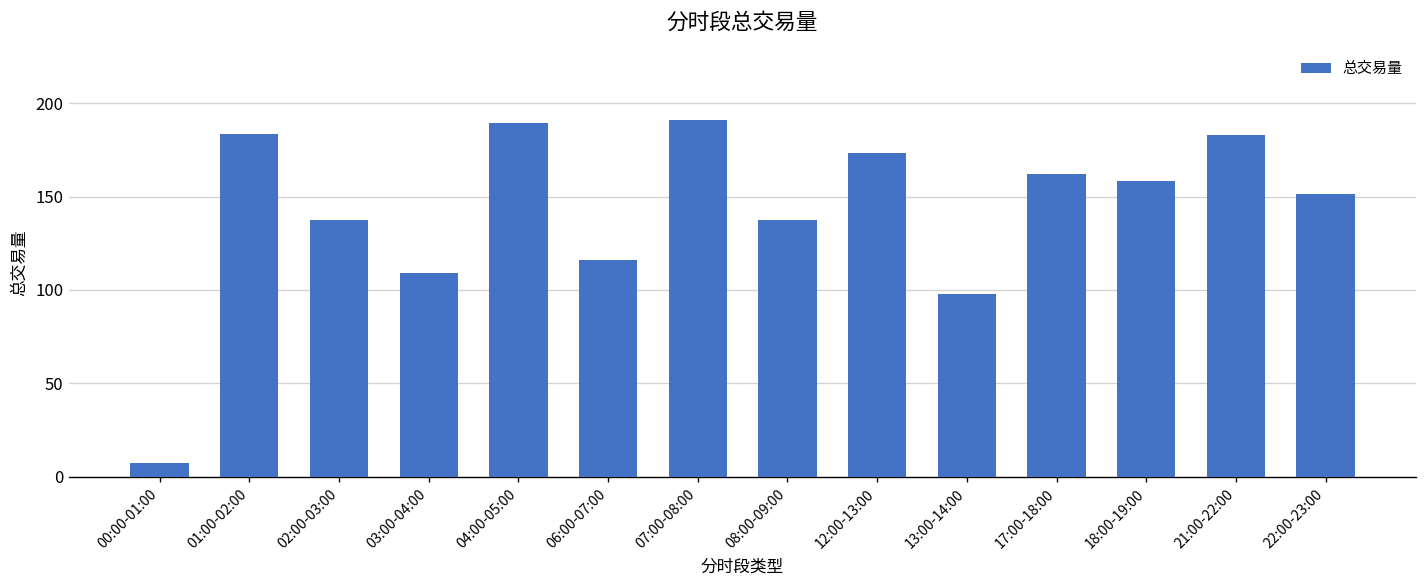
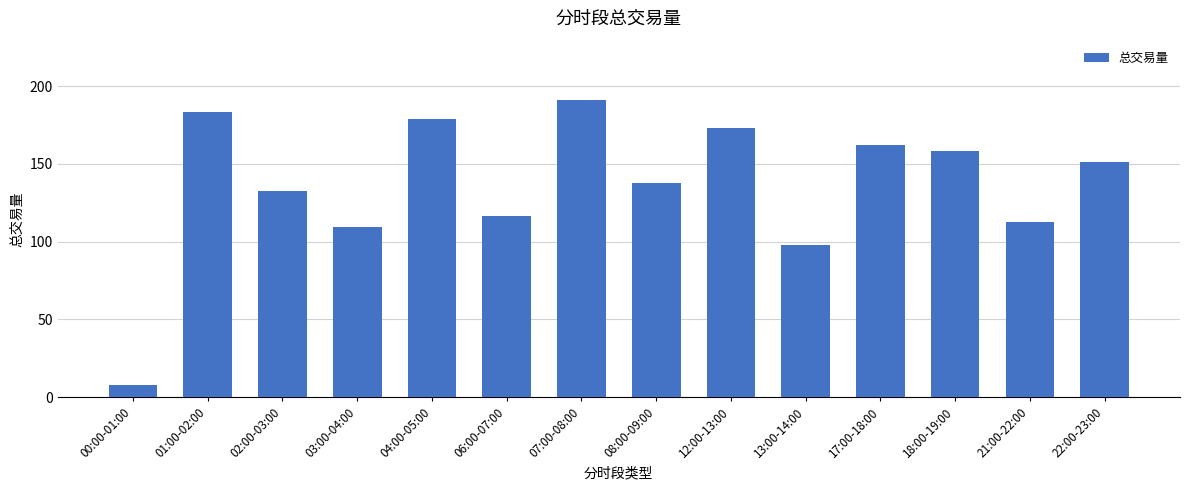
02:00-03:00: 138 -> 133
04:00-05:00: 189 -> 179
21:00-22:00: 183 -> 113
